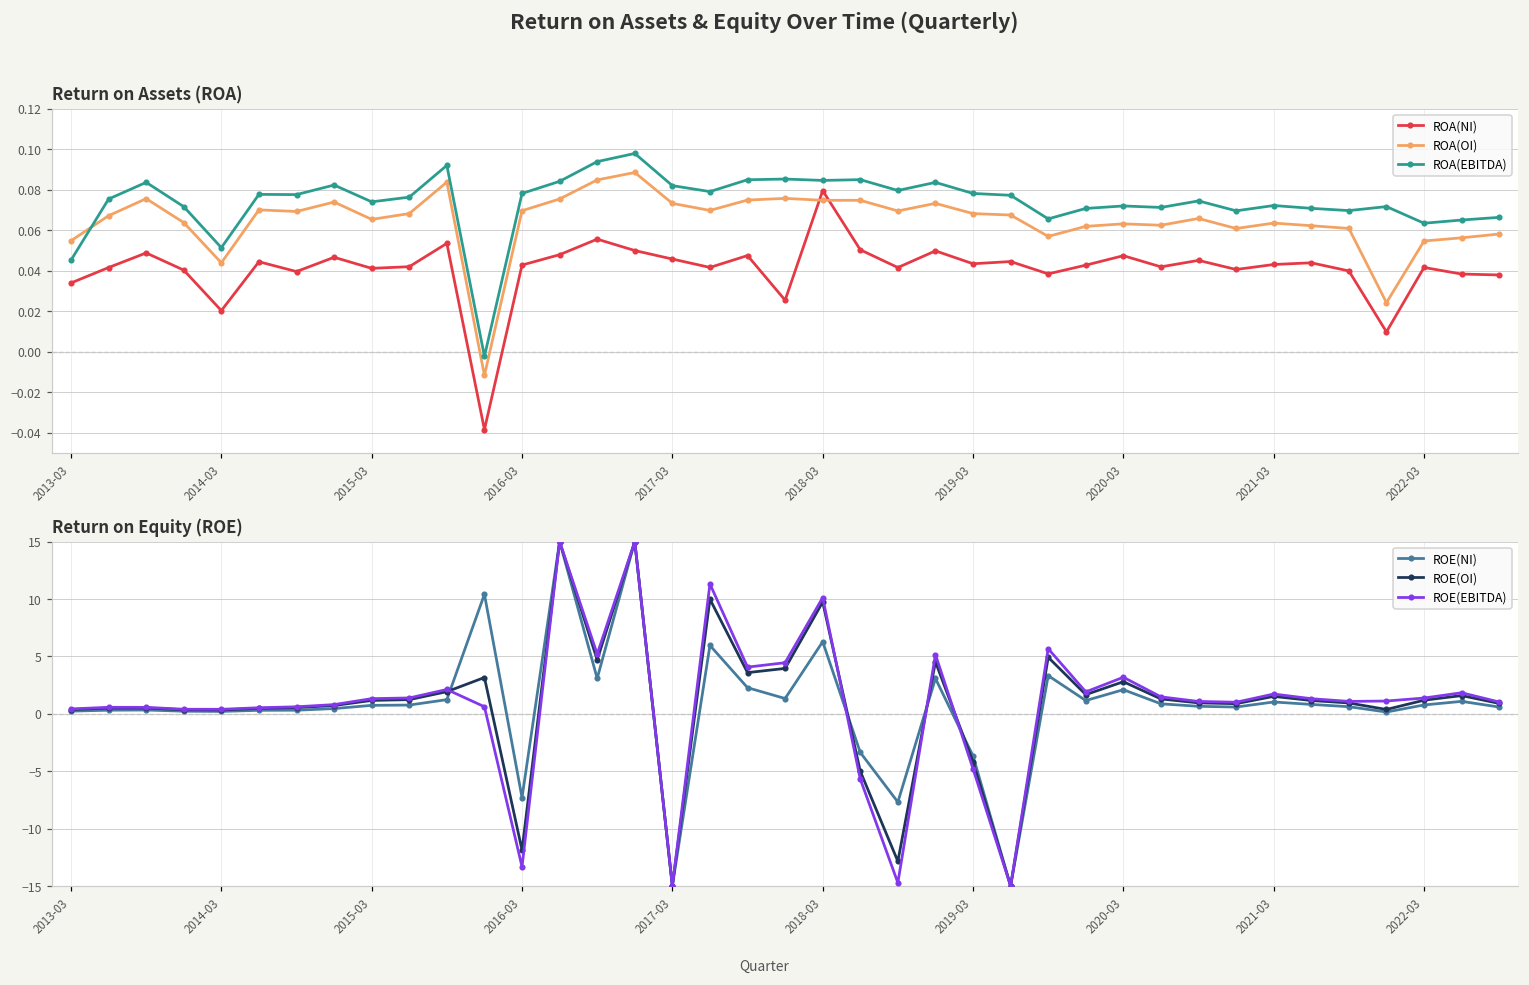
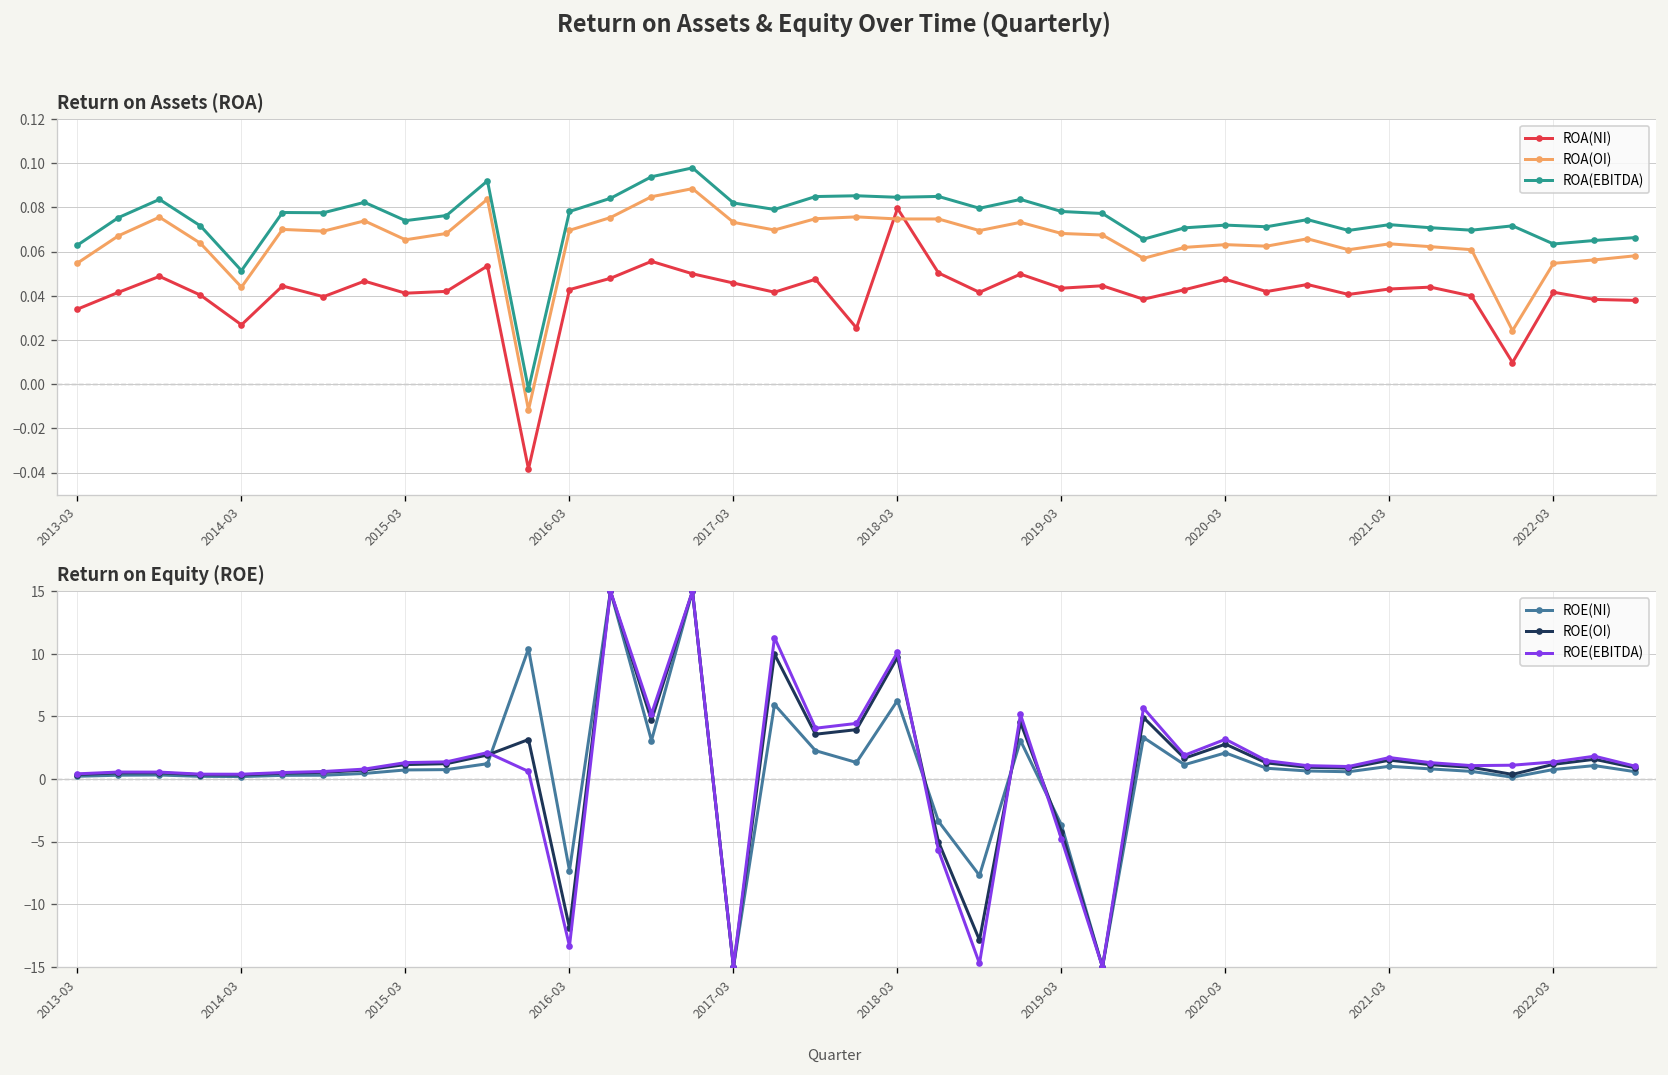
Return on Assets (ROA), ROA(EBITDA), 2013-03: 0.045 -> 0.063
Return on Assets (ROA), ROA(NI), 2014-03: 0.020 -> 0.027
